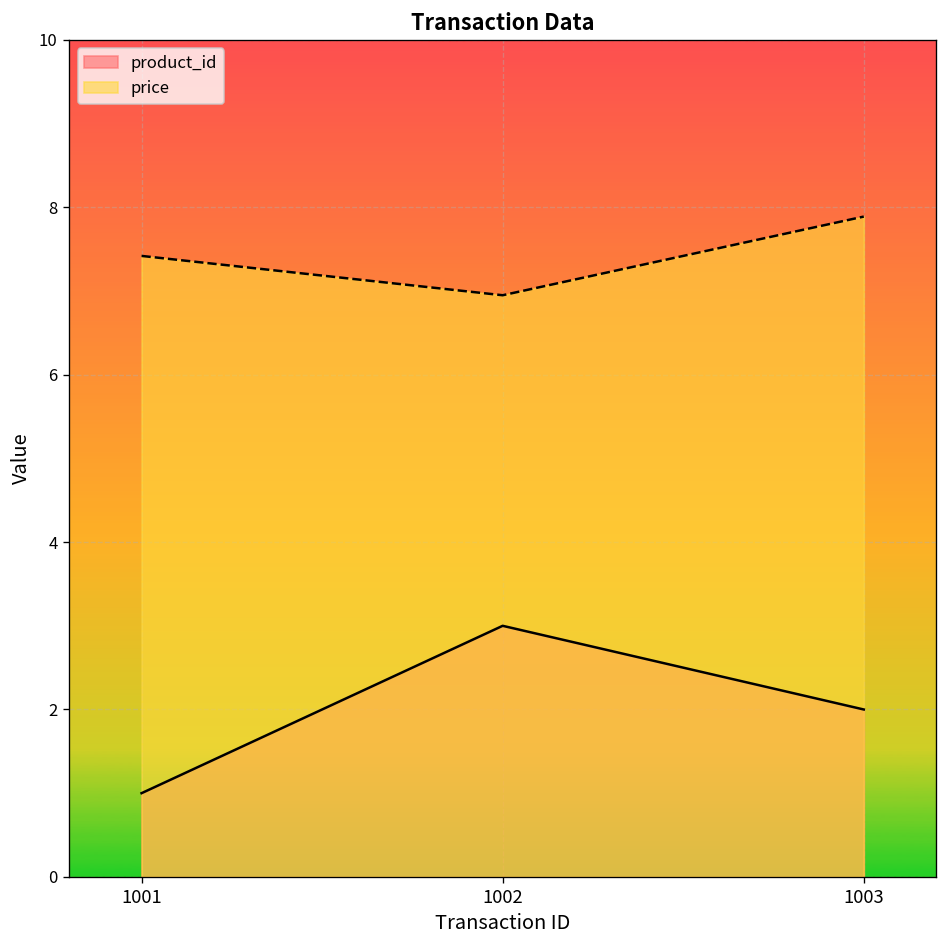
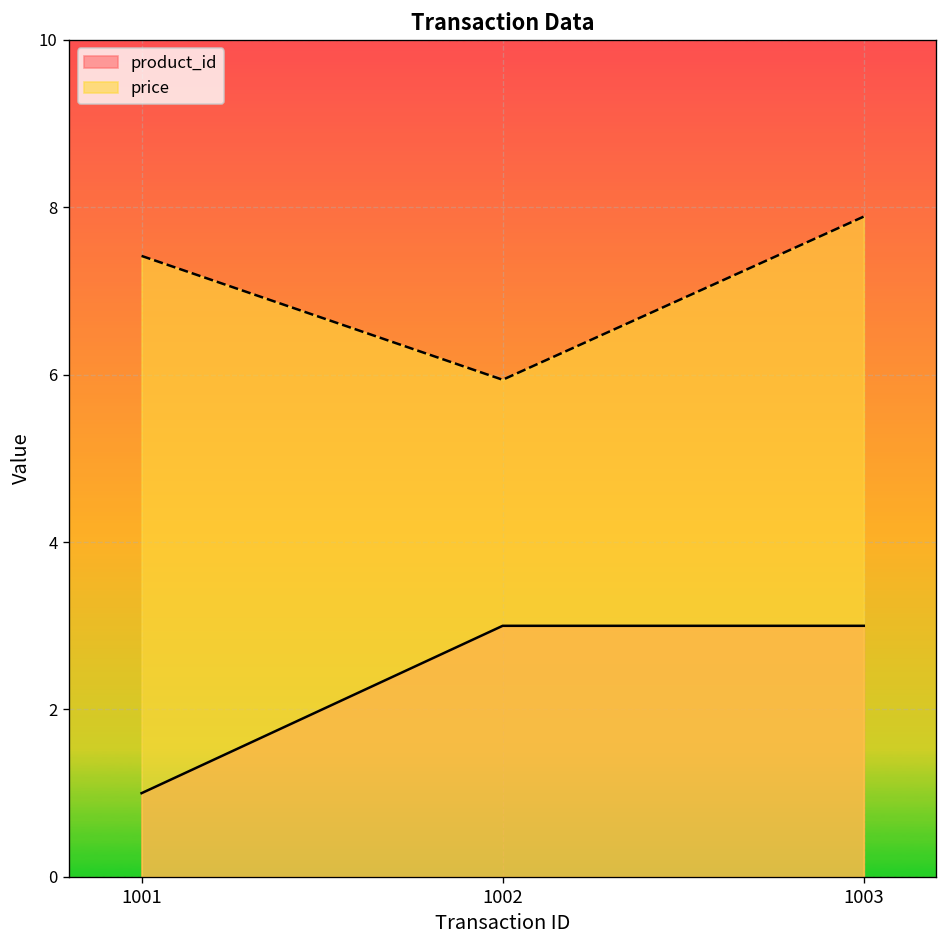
price, 1002: 7.0 -> 5.9
product_id, 1003: 2 -> 3
